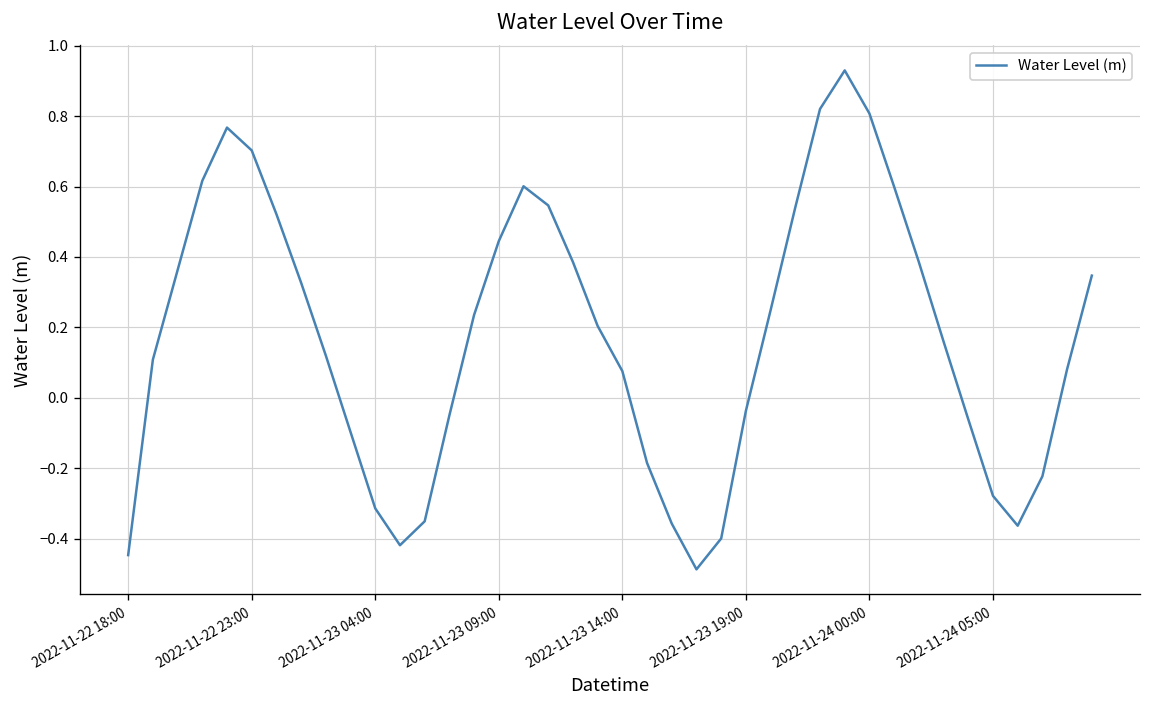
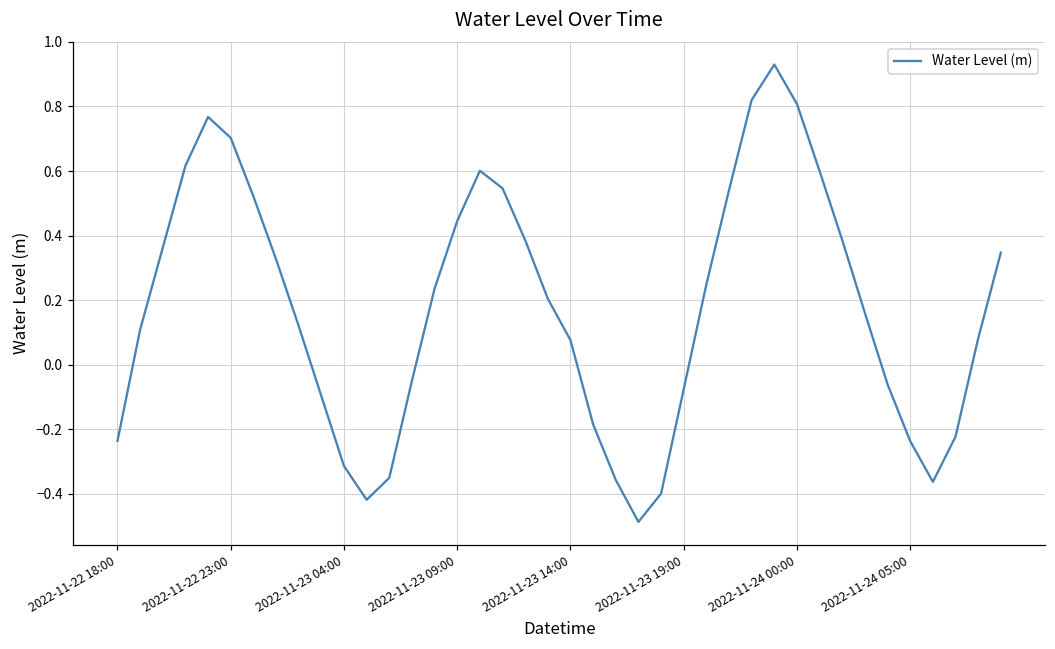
2022-11-22 18:00: -0.45 -> -0.24
2022-11-23 19:00: -0.04 -> -0.08
2022-11-24 05:00: -0.28 -> -0.24
